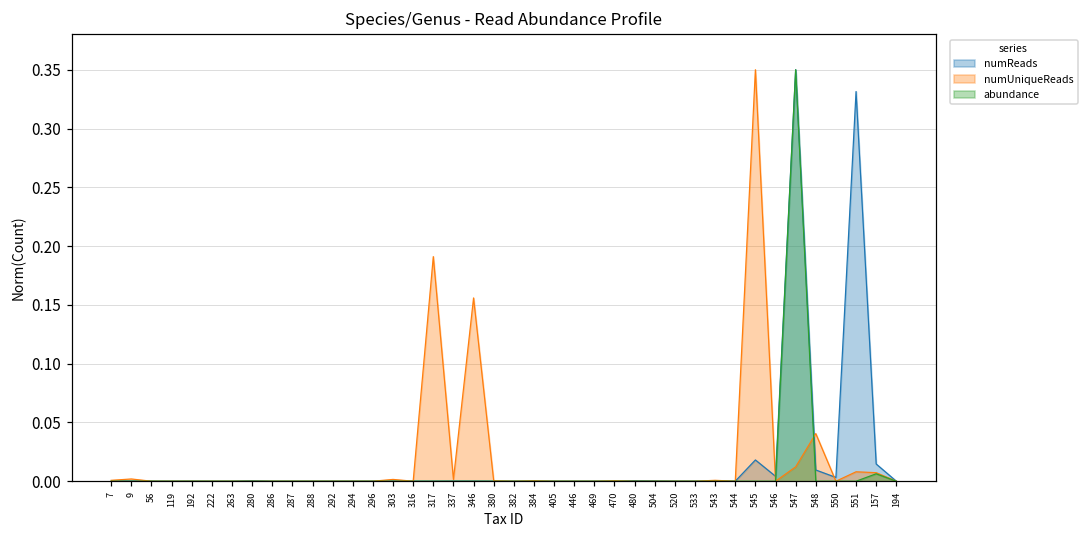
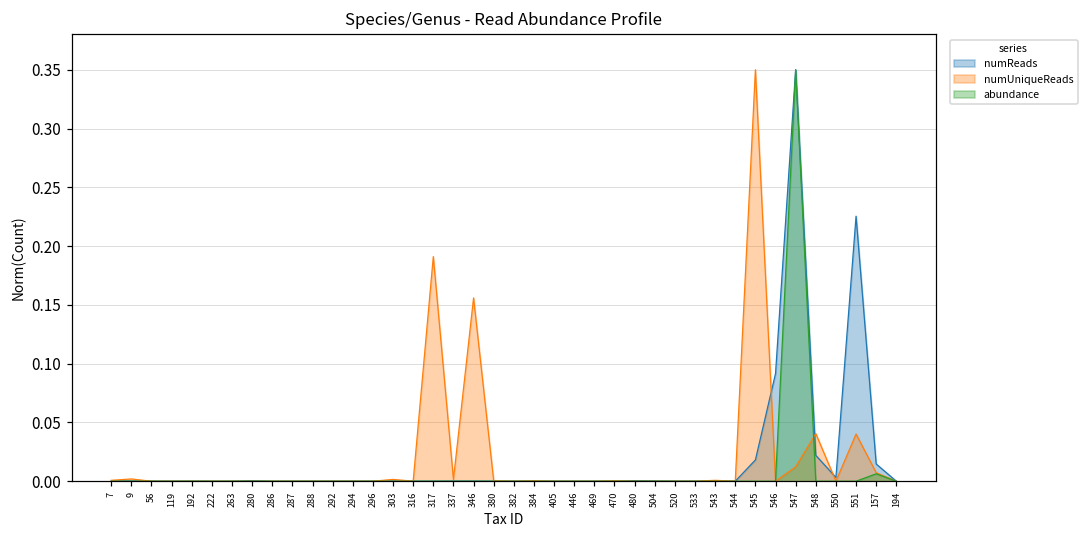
numReads, 546: 0.004 -> 0.092
numReads, 548: 0.010 -> 0.022
numReads, 551: 0.331 -> 0.225
numUniqueReads, 551: 0.008 -> 0.040
